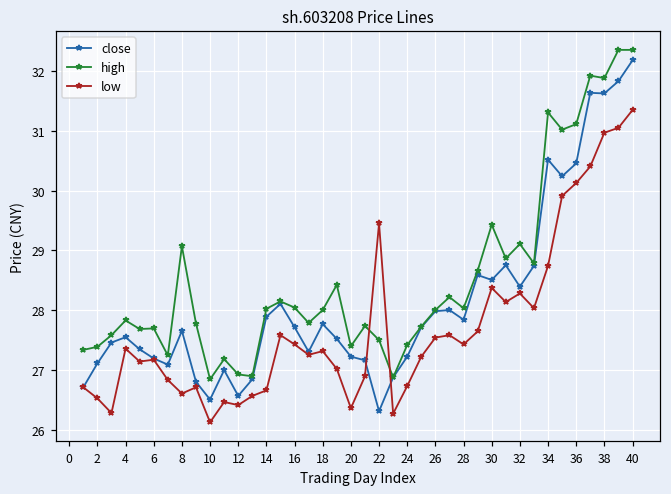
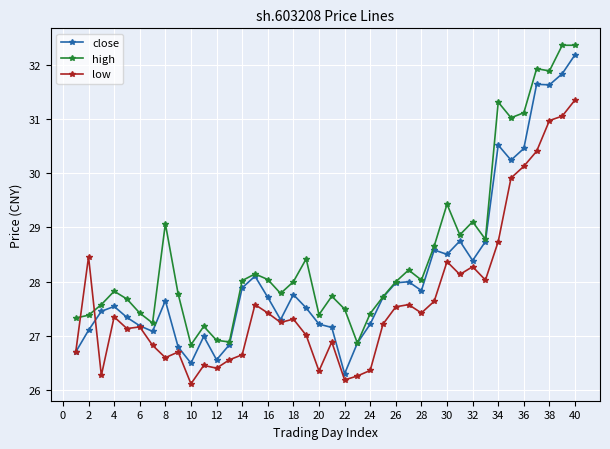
low, 2: 26.5 -> 28.5
high, 6: 27.7 -> 27.4
low, 22: 29.5 -> 26.2
low, 24: 26.7 -> 26.4
